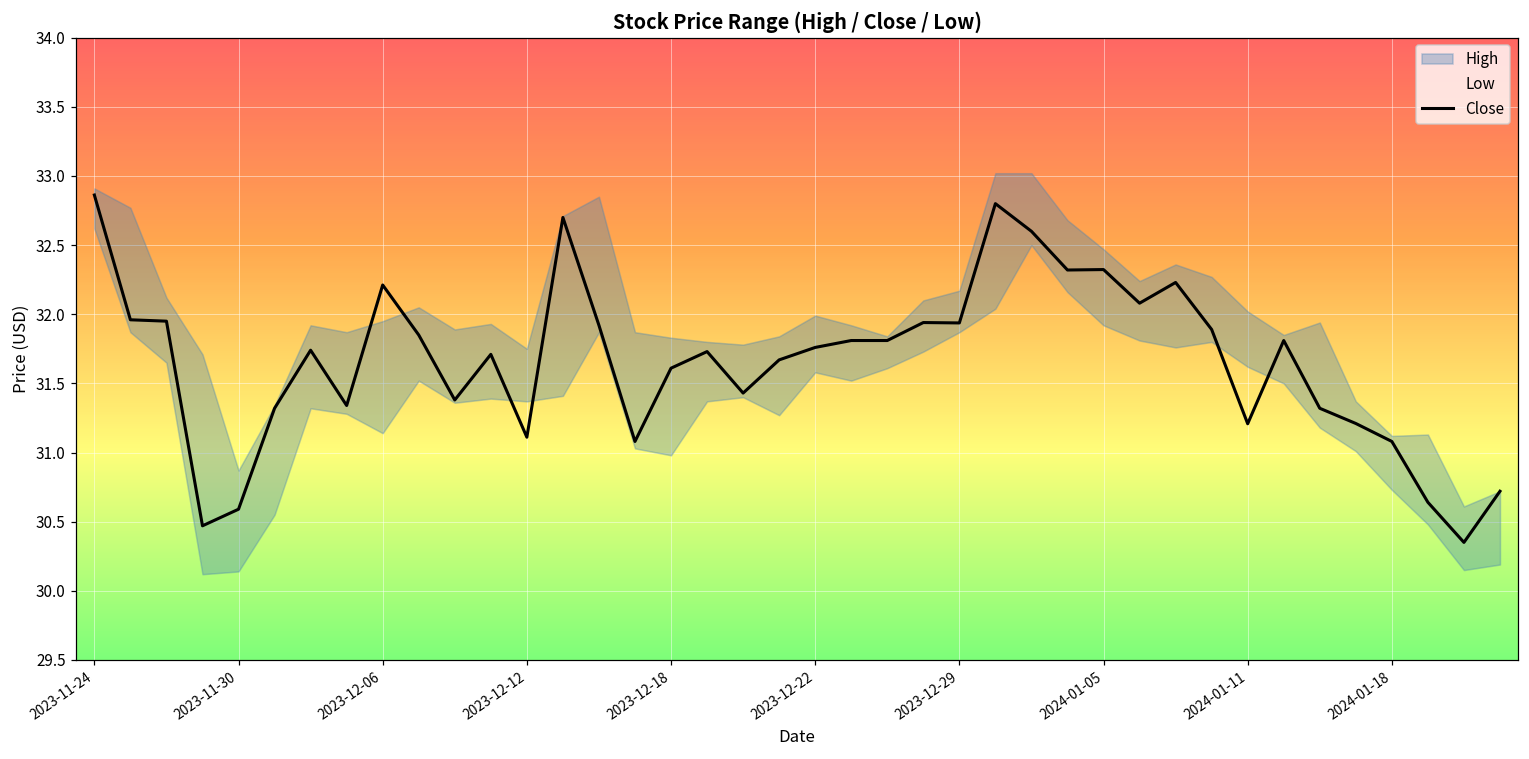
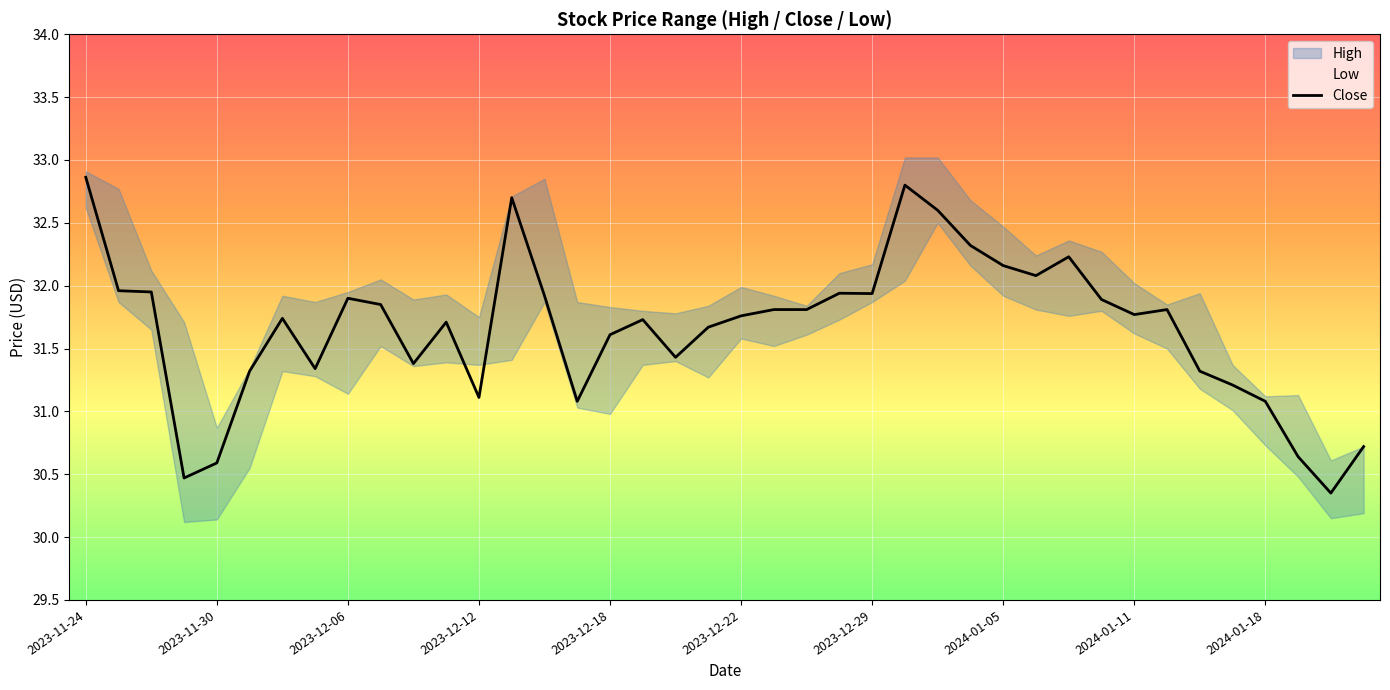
Close, 2023-12-06: 32.21 -> 31.90
Close, 2024-01-05: 32.32 -> 32.16
Close, 2024-01-11: 31.21 -> 31.77
